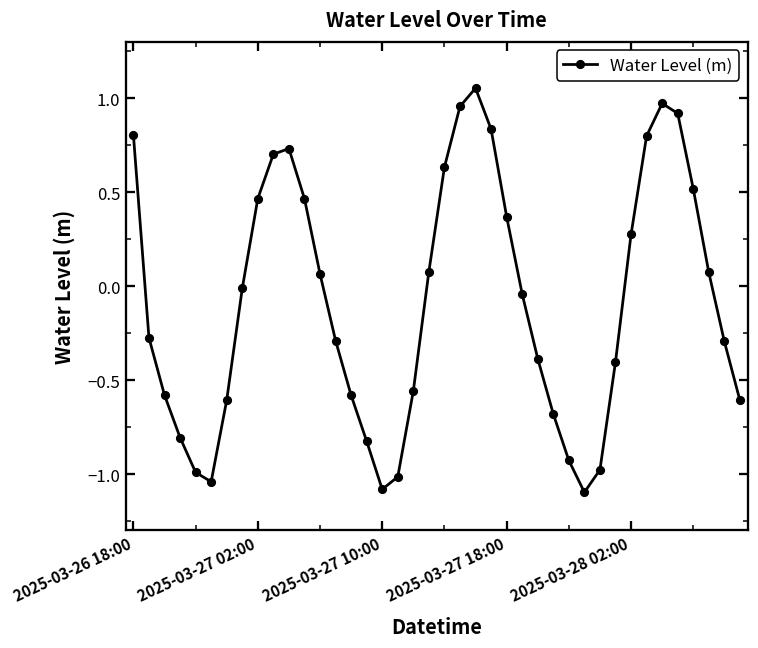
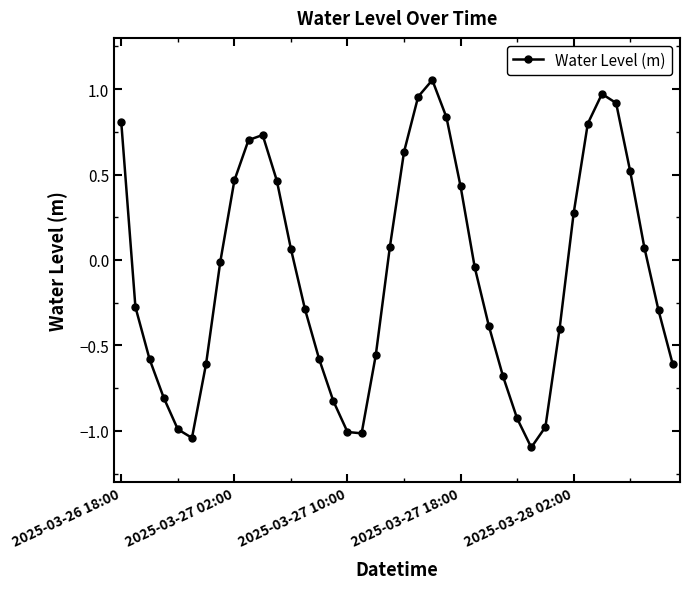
2025-03-27 10:00: -1.08 -> -1.01
2025-03-27 18:00: 0.37 -> 0.43
